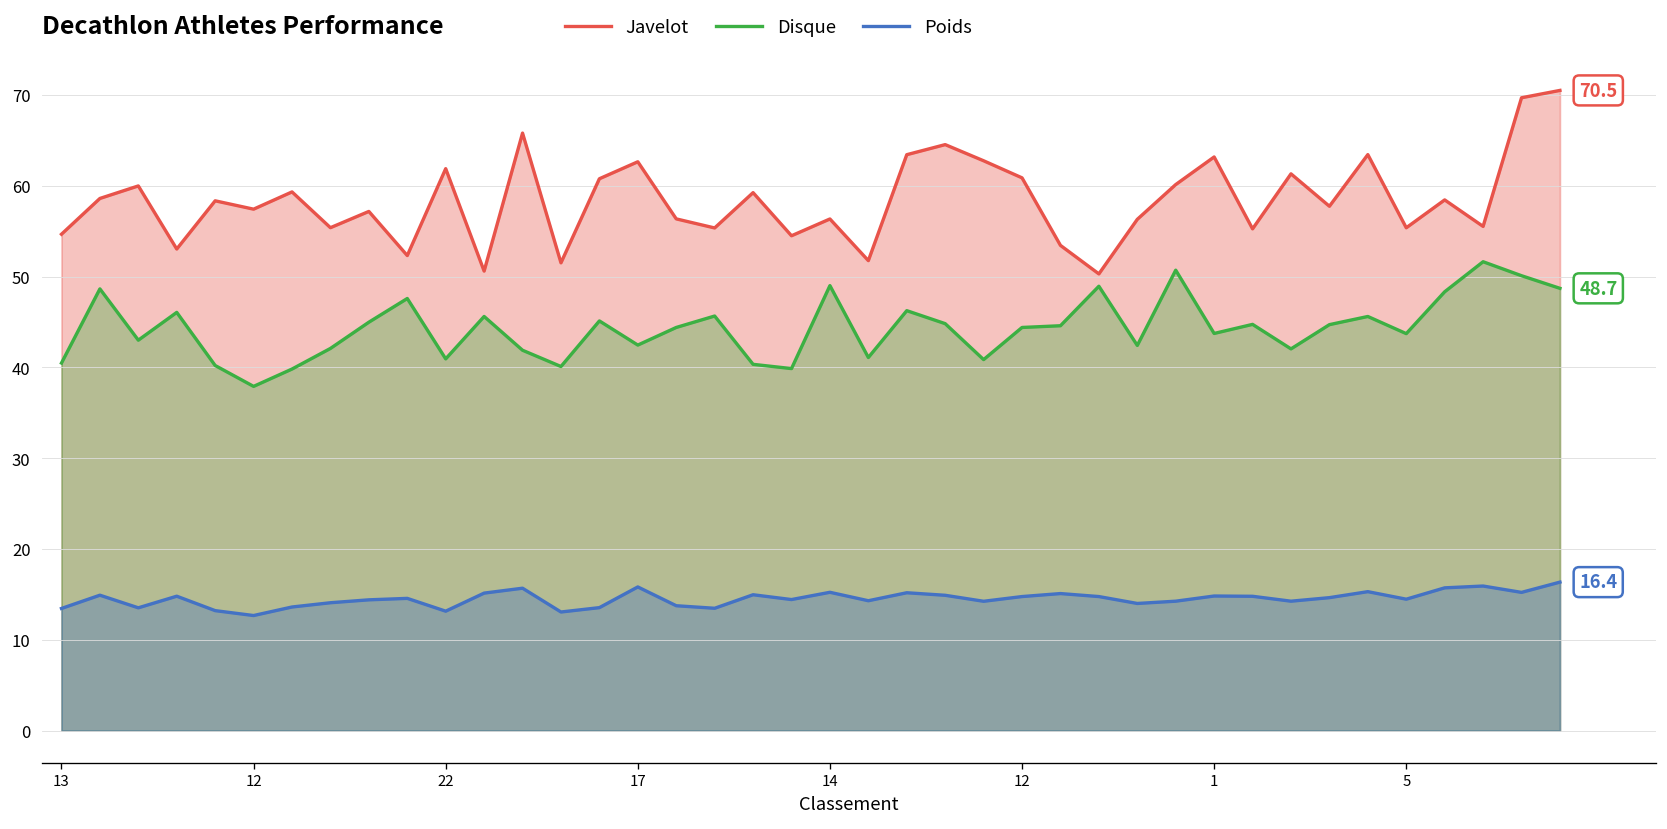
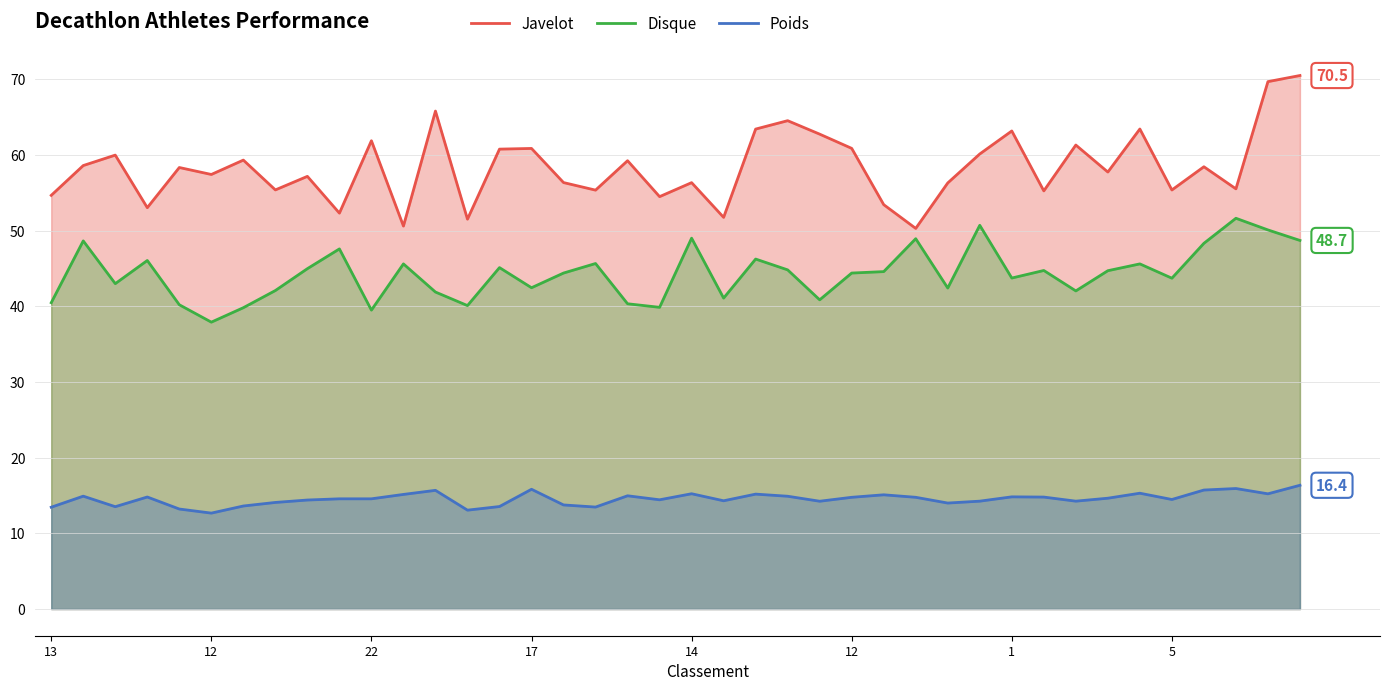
Disque, 22: 41 -> 40
Poids, 22: 13 -> 15
Javelot, 17: 63 -> 61
